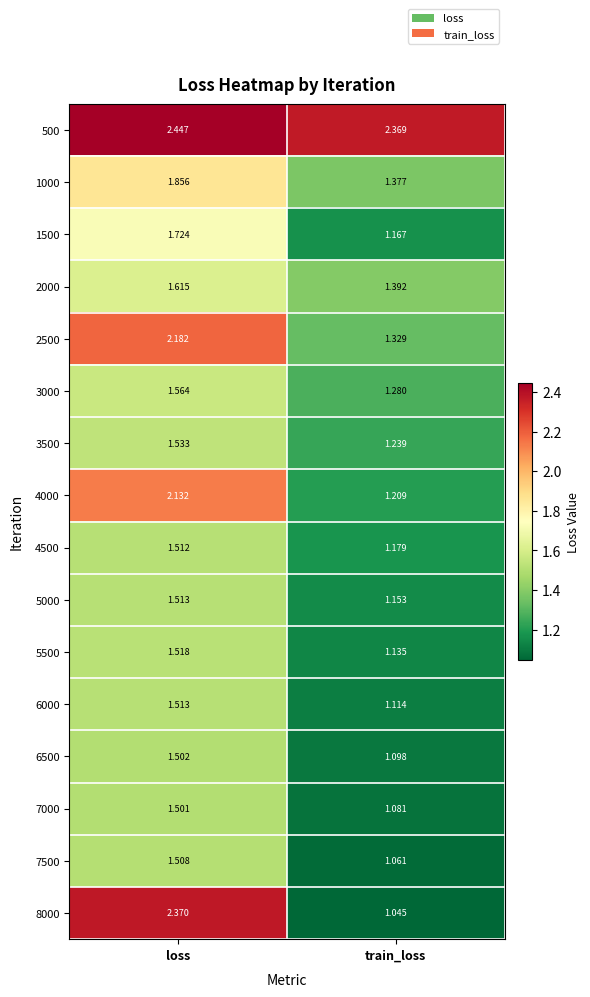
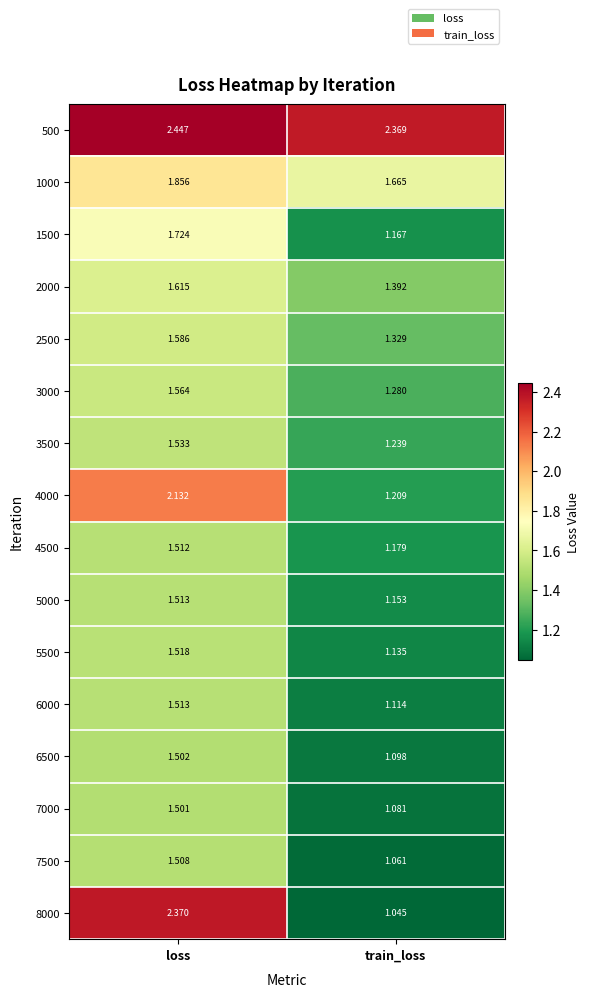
1000, train_loss: 1.377 -> 1.665
2500, loss: 2.182 -> 1.586
